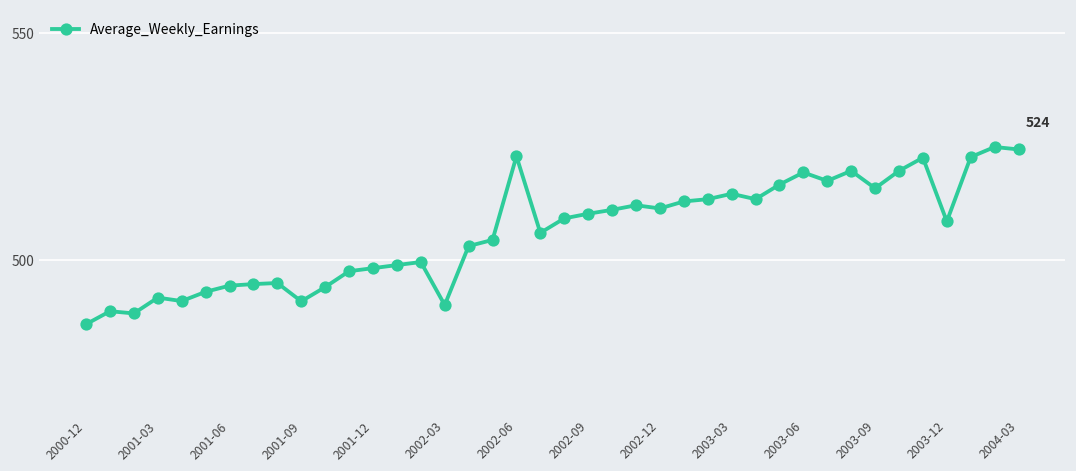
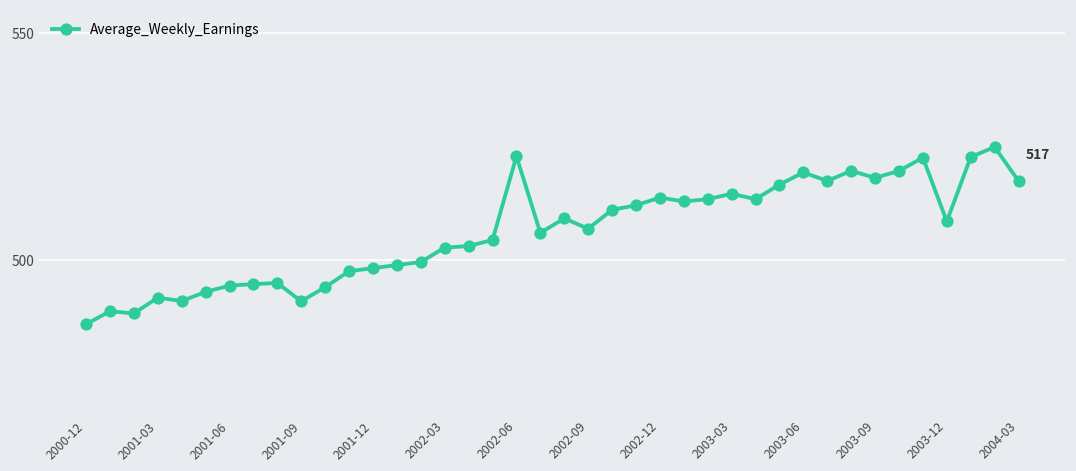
2002-03: 490 -> 503
2002-09: 510 -> 507
2002-12: 511 -> 514
2003-09: 516 -> 518
2004-03: 524 -> 517
